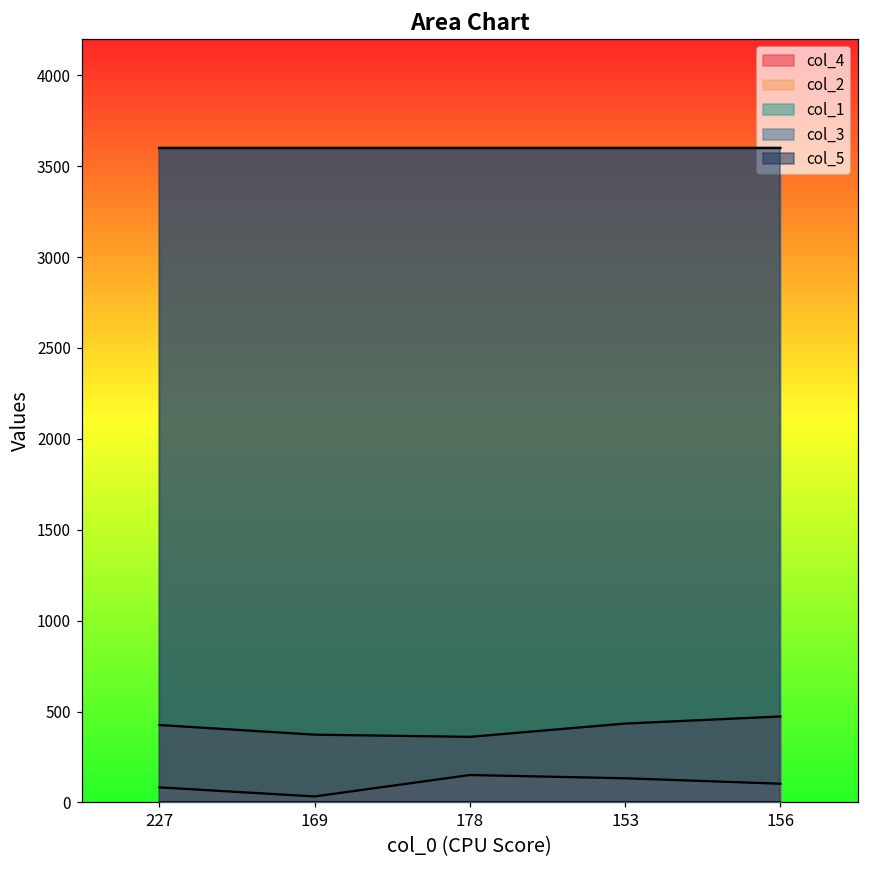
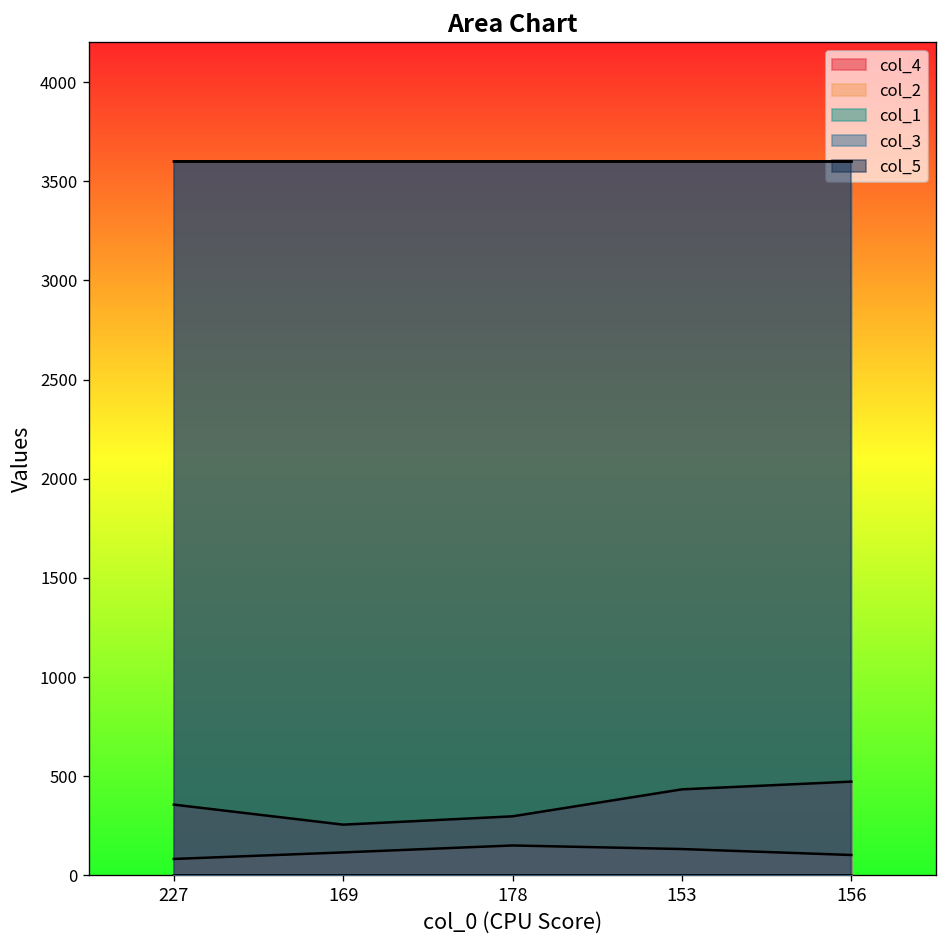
col_4, 227: 430 -> 360
col_4, 169: 370 -> 260
col_2, 169: 30 -> 120
col_4, 178: 360 -> 300
